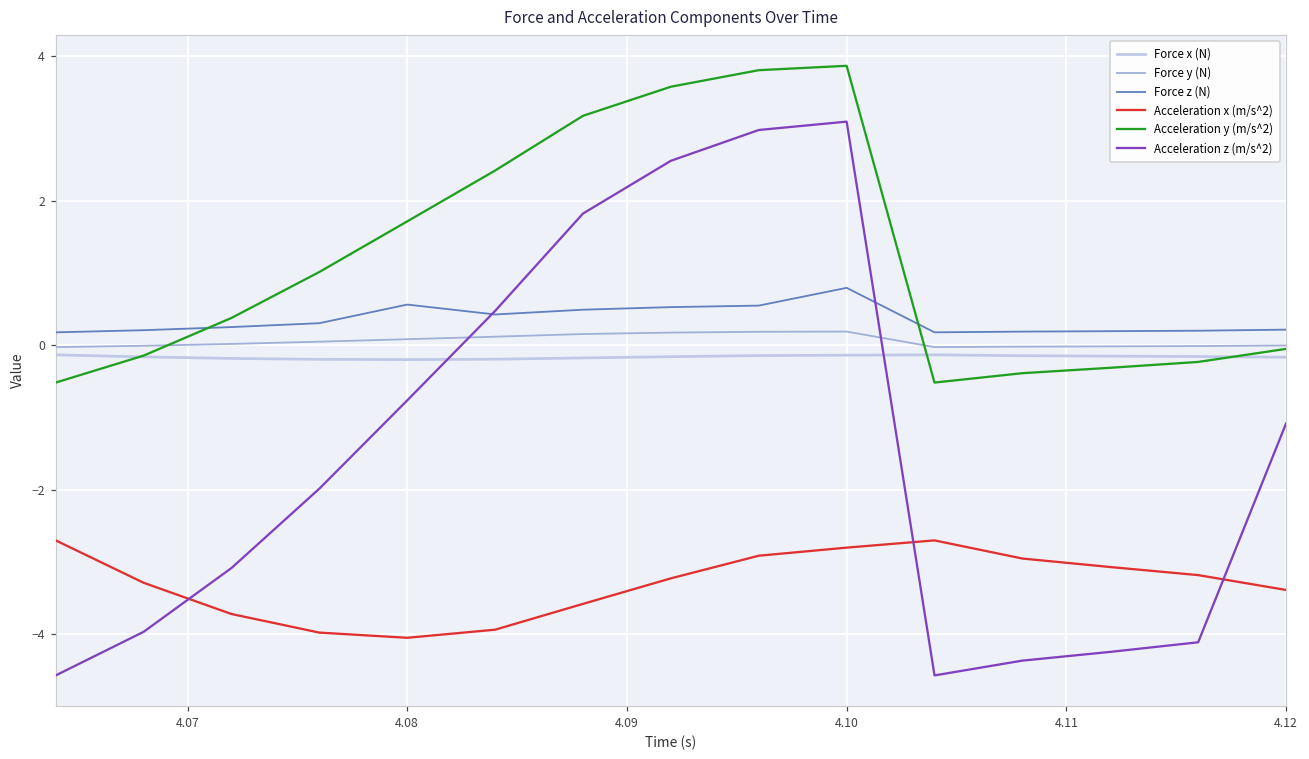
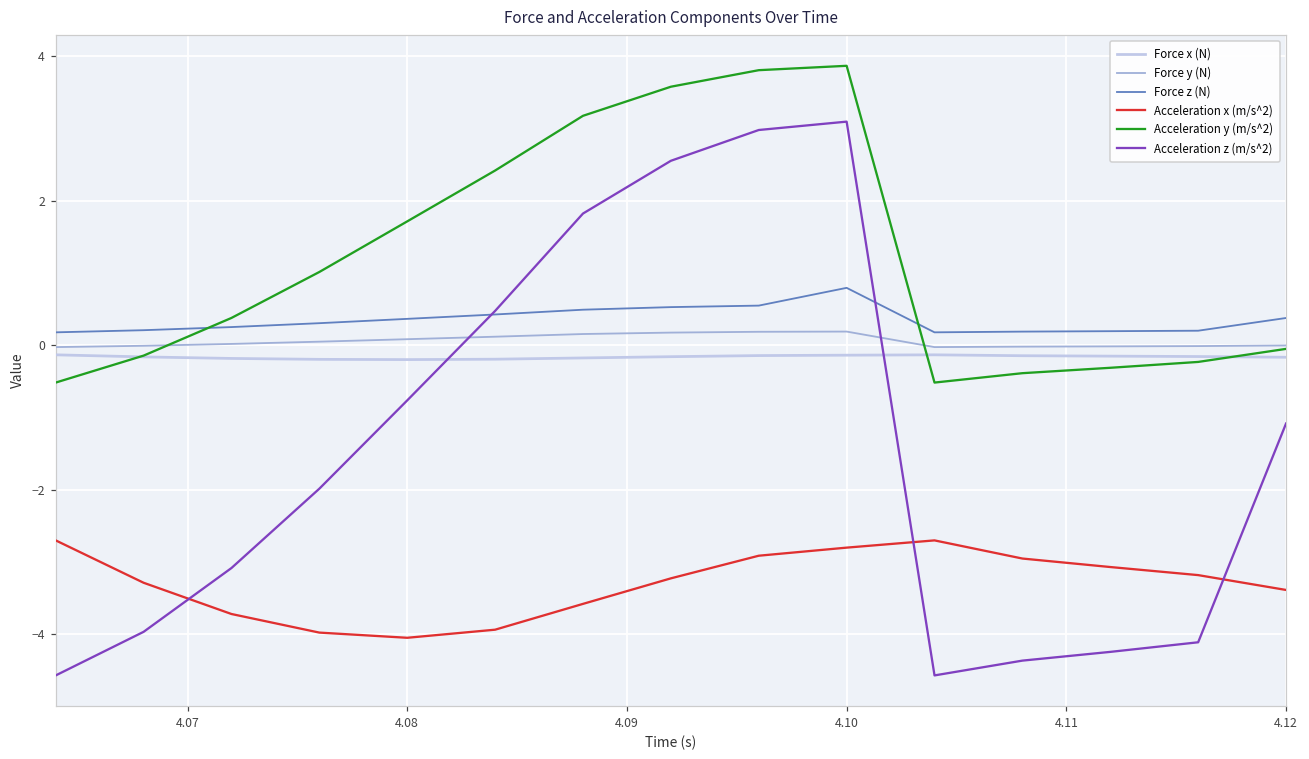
Force z (N), 4.08: 0.6 -> 0.4
Force z (N), 4.12: 0.2 -> 0.4
